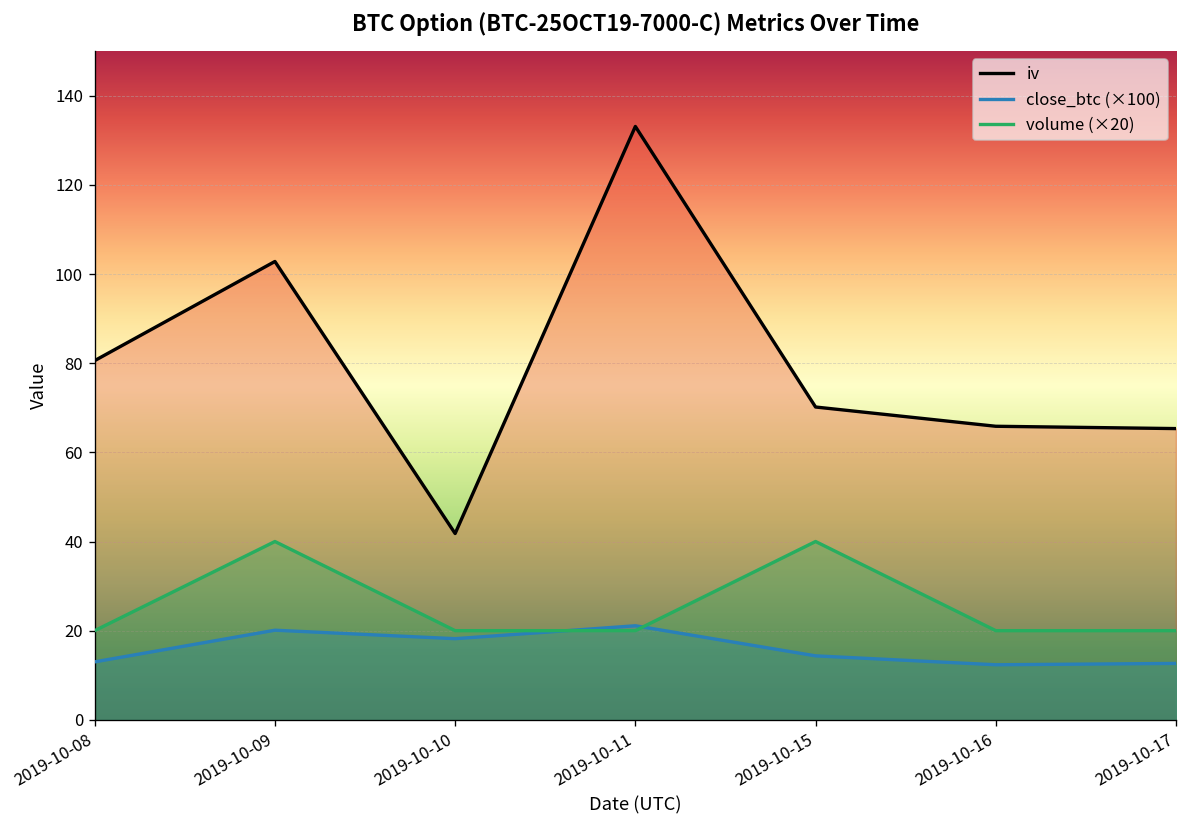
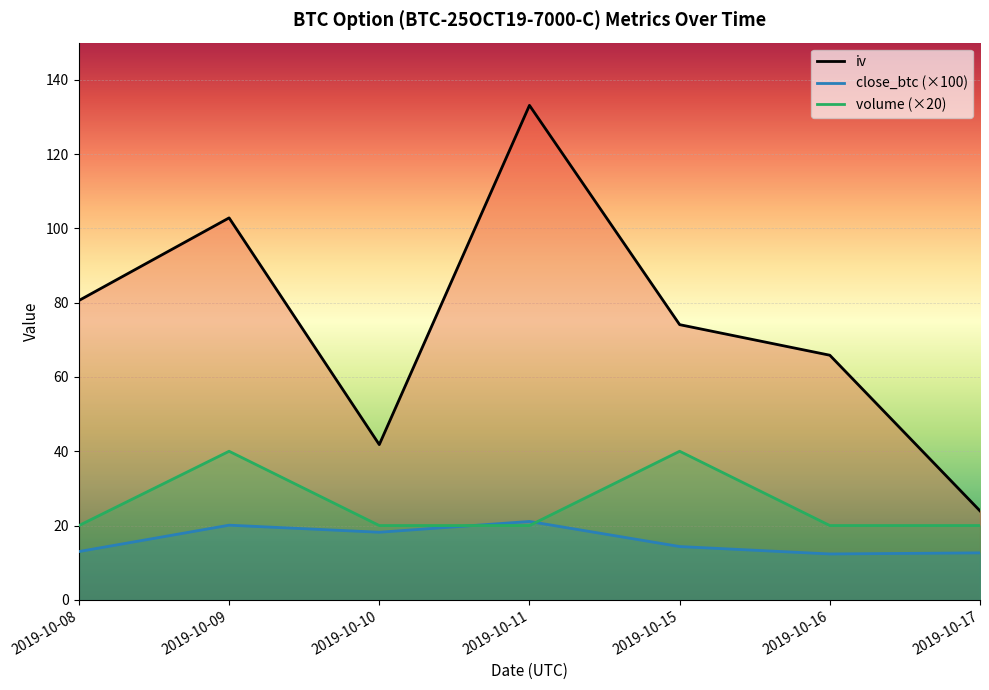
iv, 2019-10-15: 70 -> 74
iv, 2019-10-17: 65 -> 24
